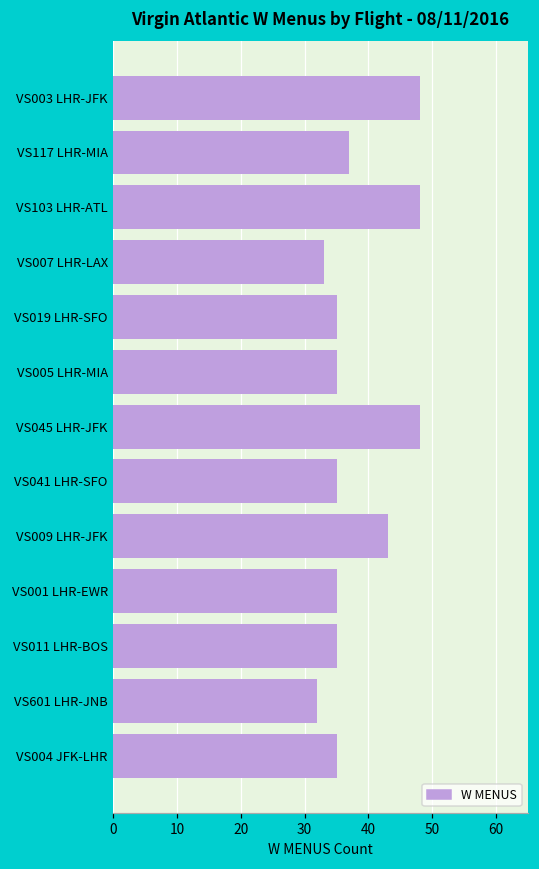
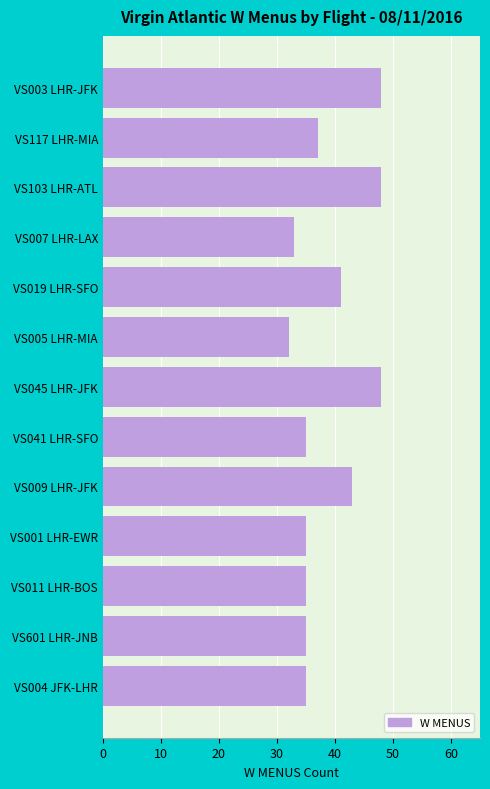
VS019 LHR-SFO: 35 -> 41
VS005 LHR-MIA: 35 -> 32
VS601 LHR-JNB: 32 -> 35
